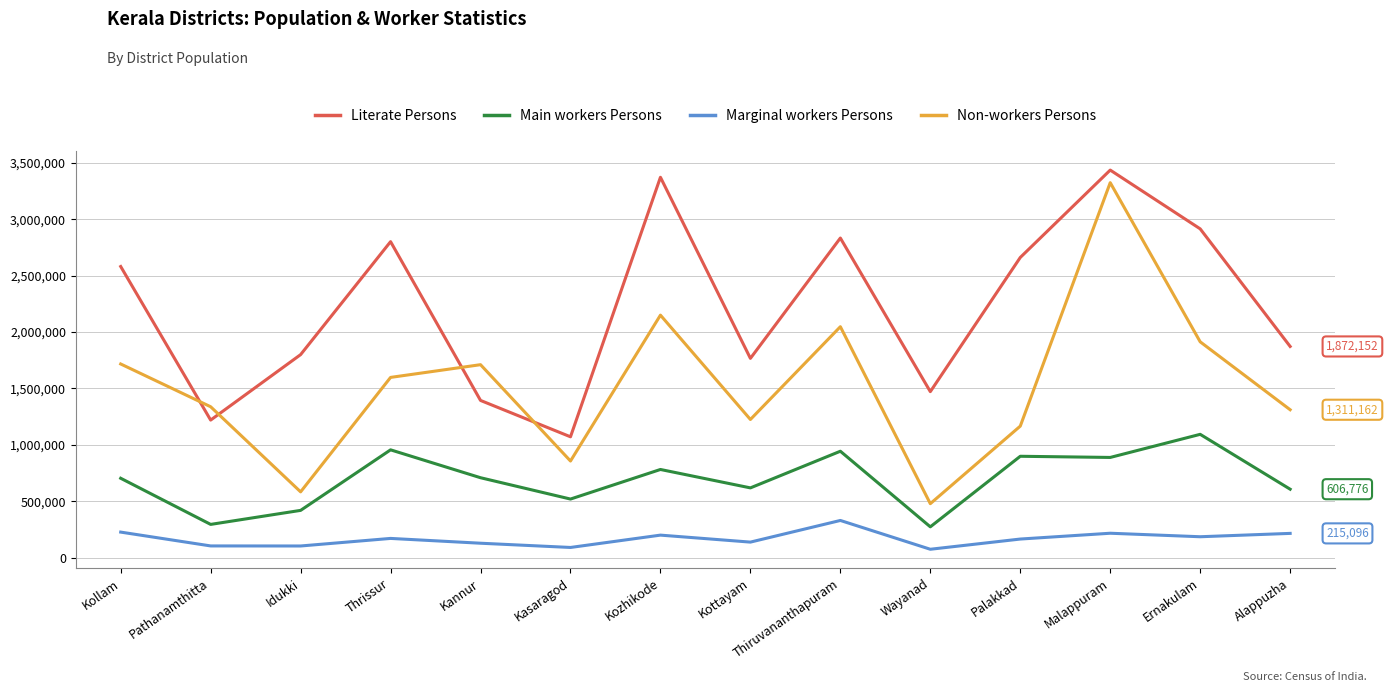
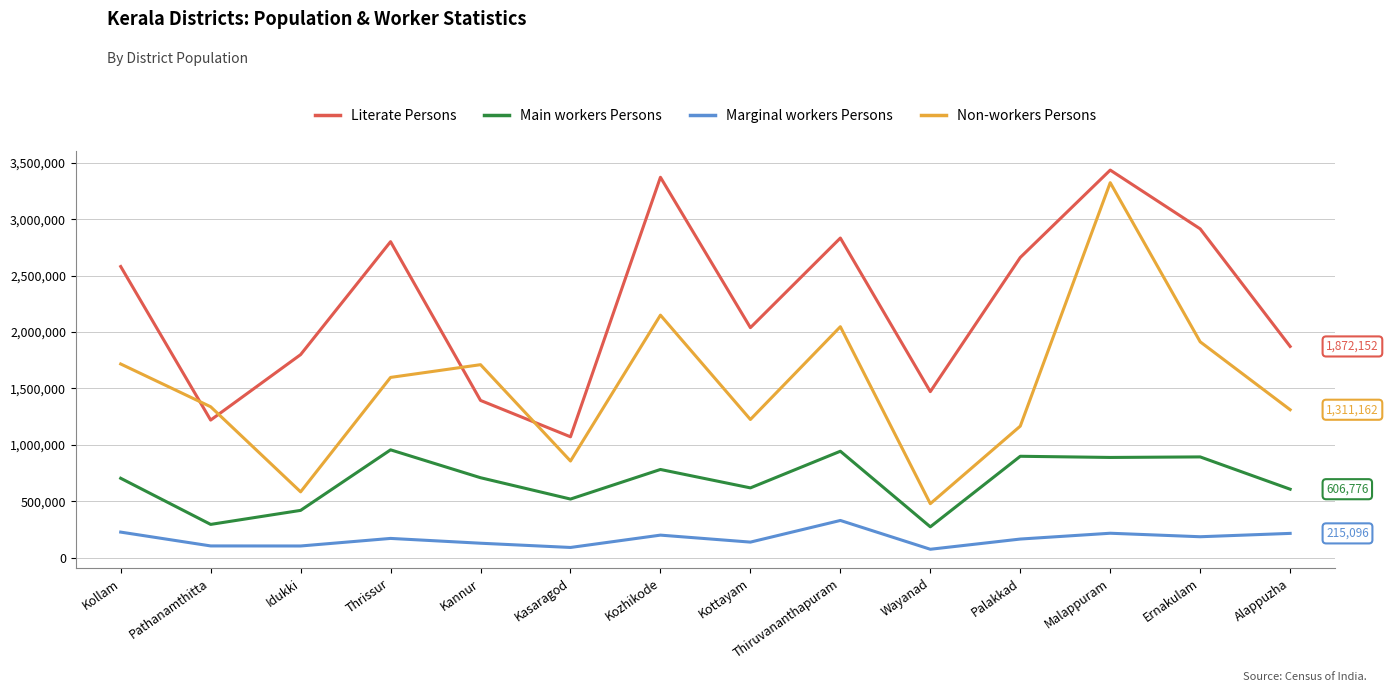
Literate Persons, Kottayam: 1,770,000 -> 2,040,000
Main workers Persons, Ernakulam: 1,090,000 -> 890,000
